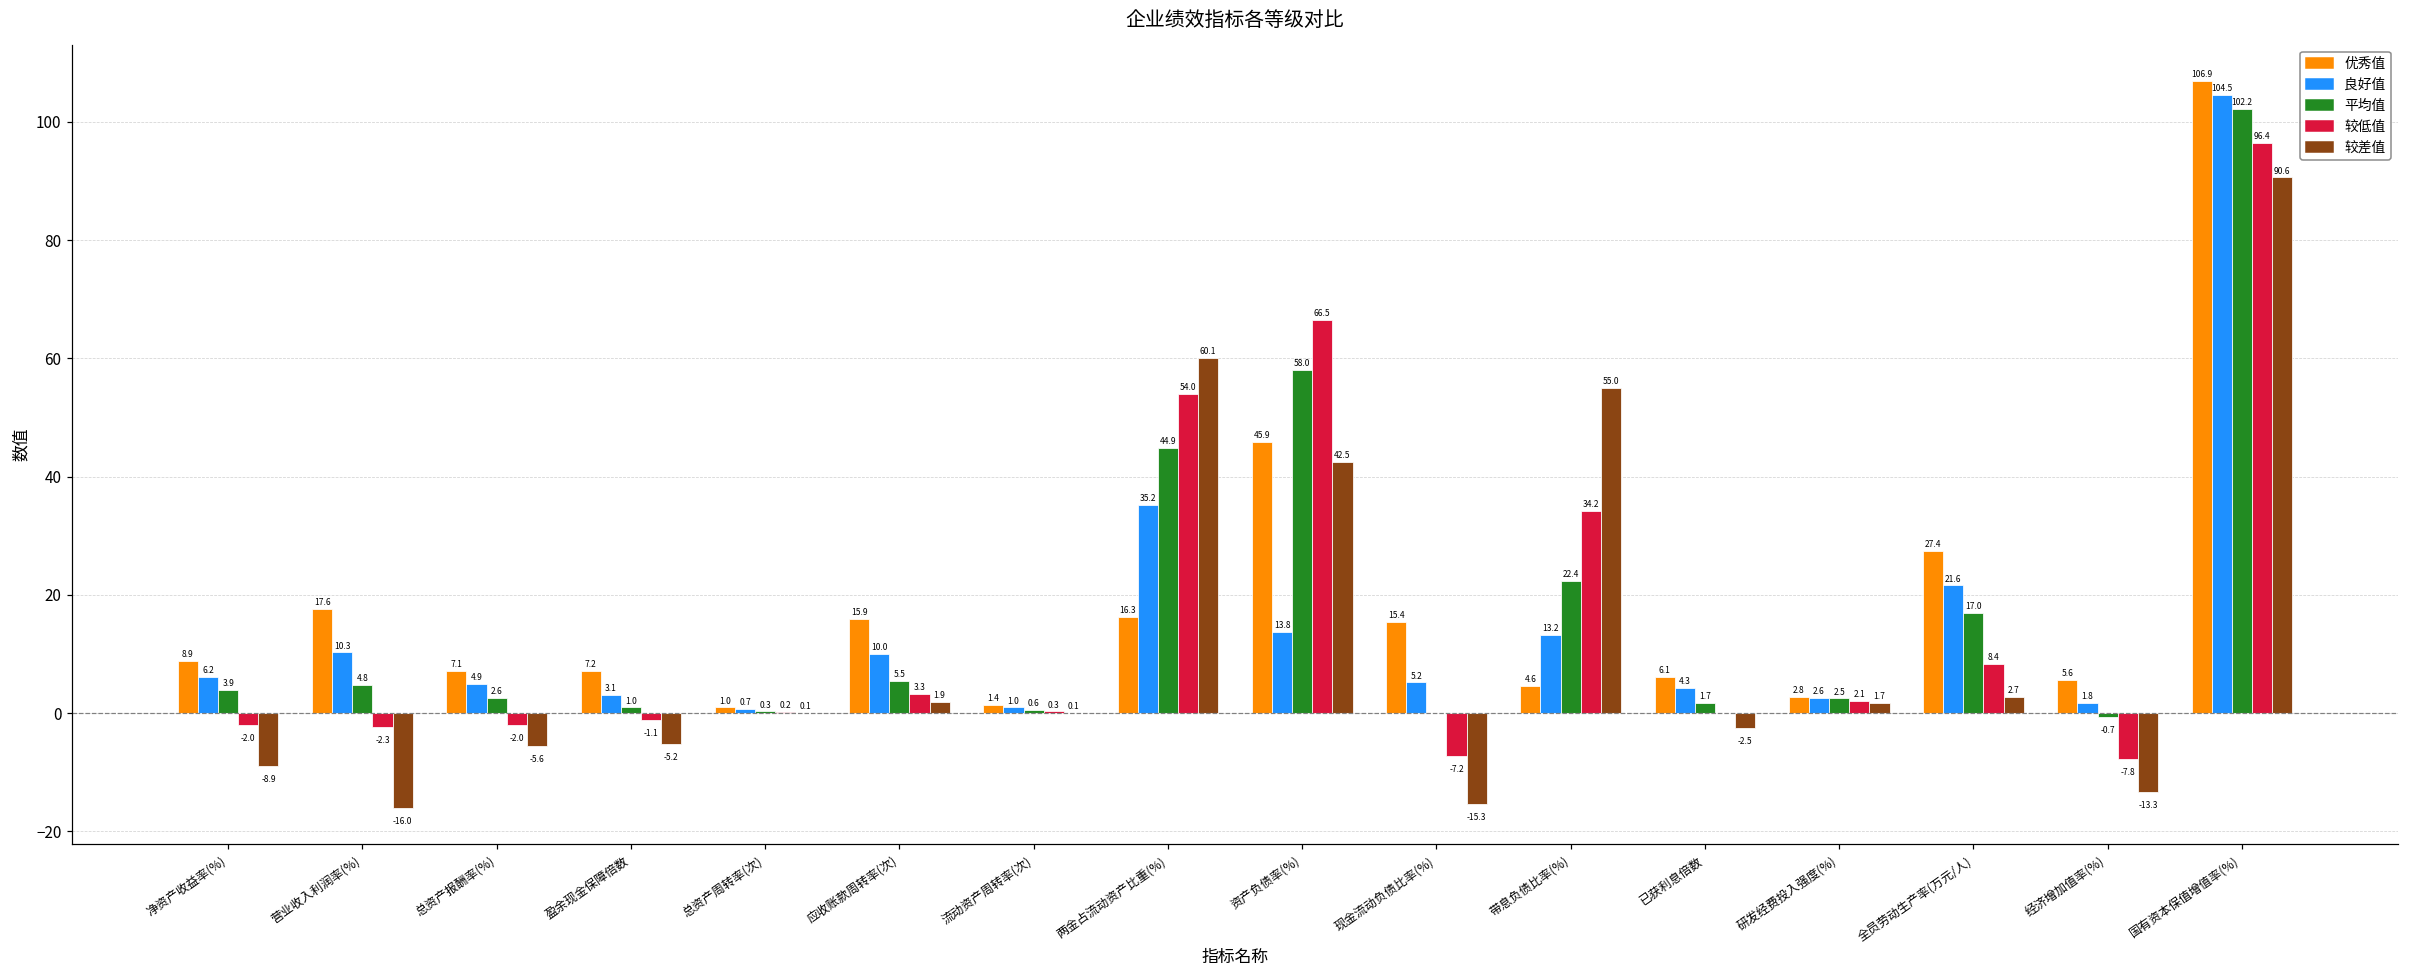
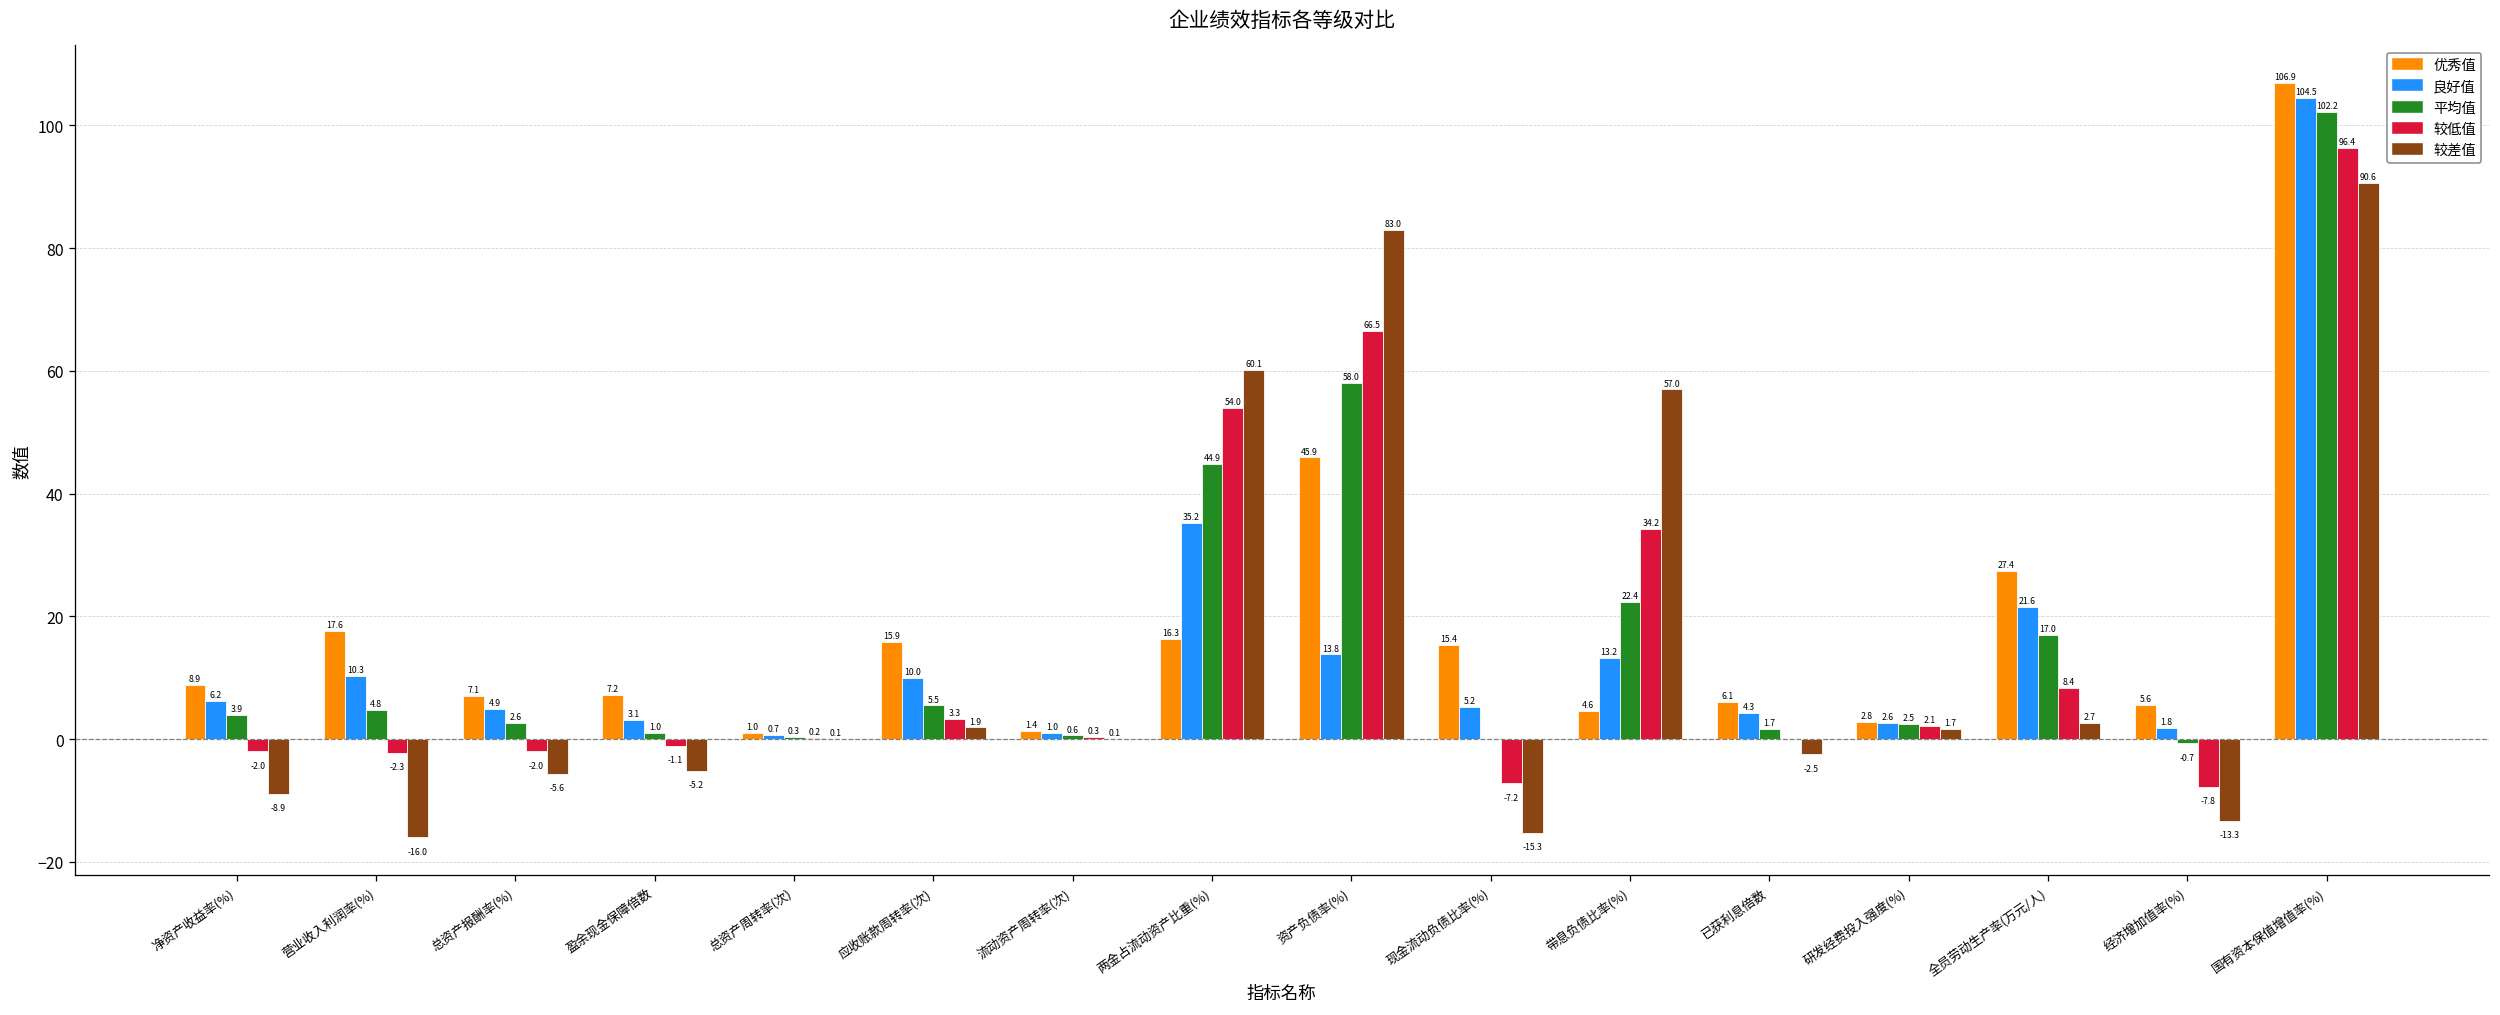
较差值, 资产负债率(%): 42.5 -> 83.0
较差值, 带息负债比率(%): 55.0 -> 57.0
